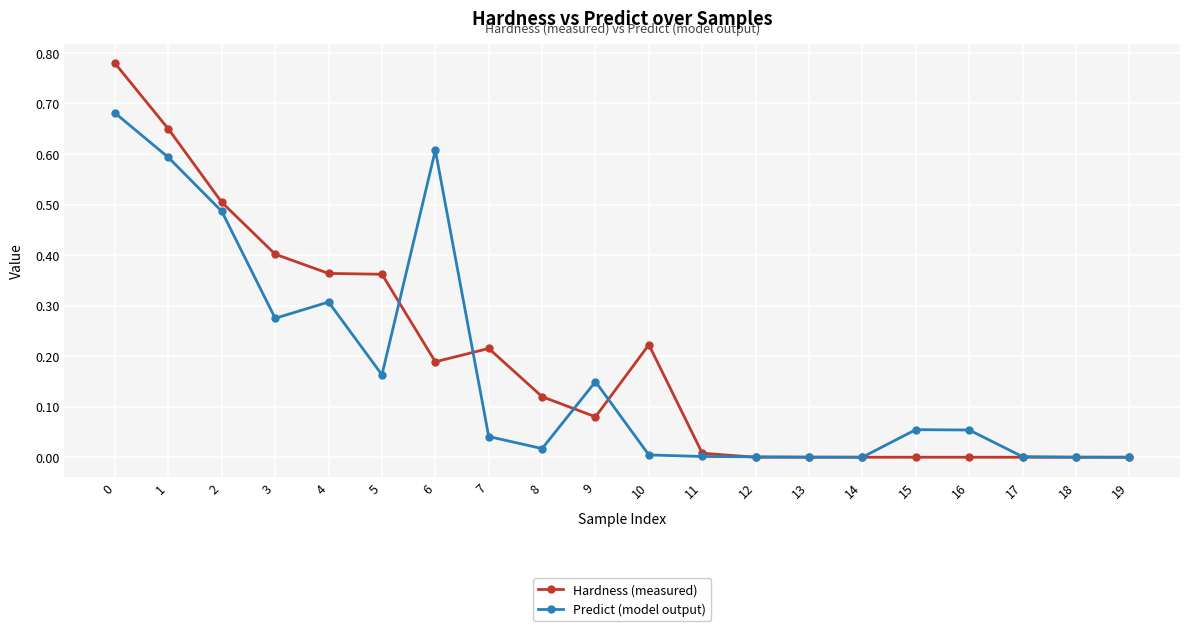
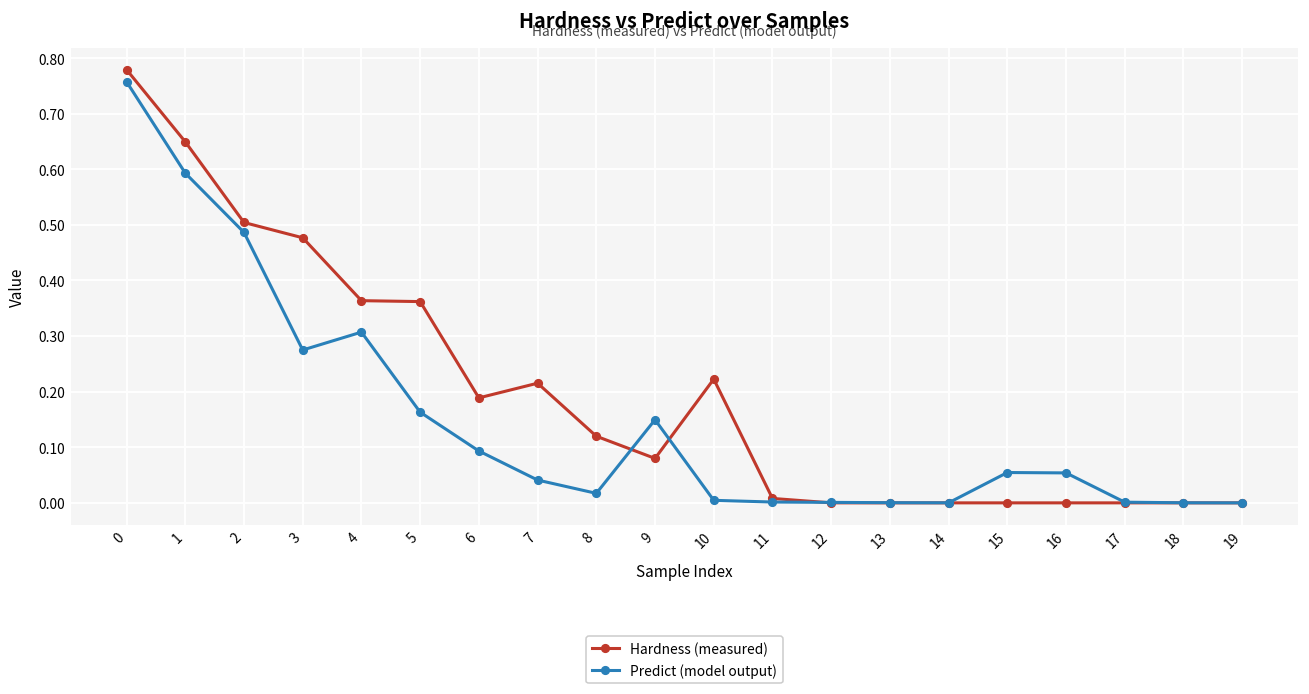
Predict (model output), 0: 0.68 -> 0.76
Hardness (measured), 3: 0.40 -> 0.48
Predict (model output), 6: 0.61 -> 0.09
